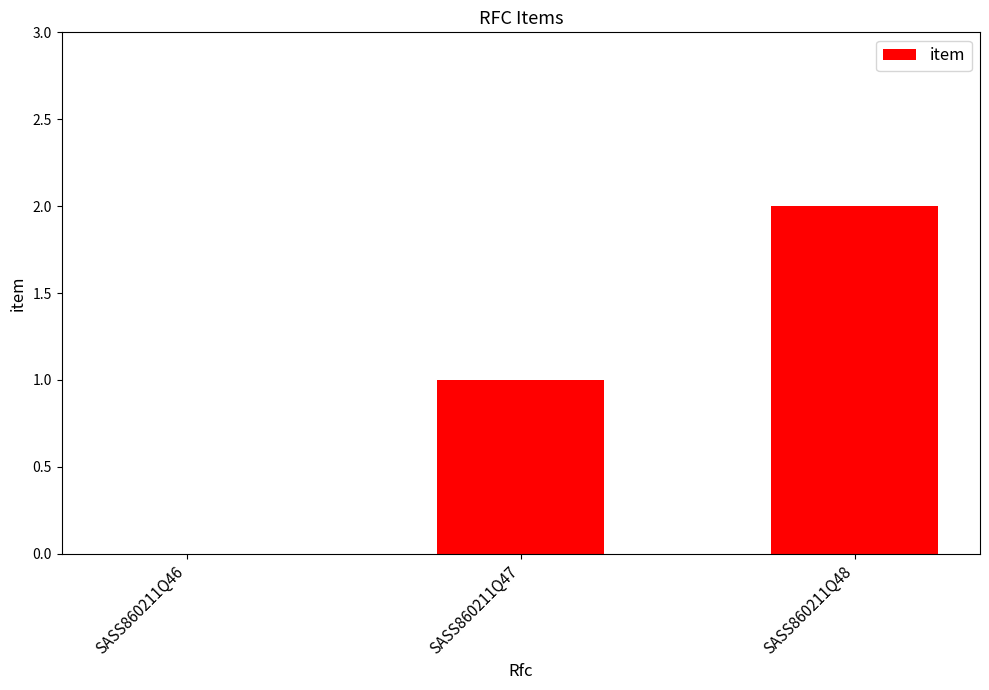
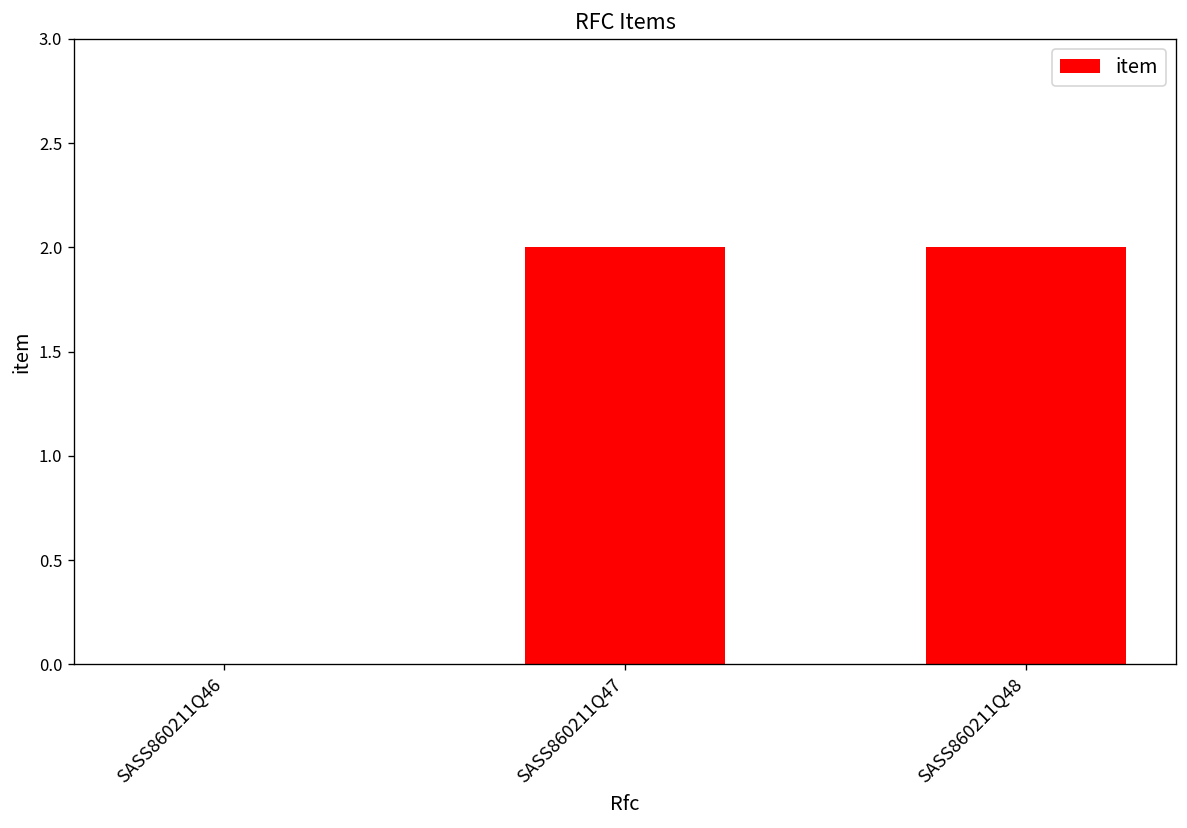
SASS860211Q47: 1 -> 2
